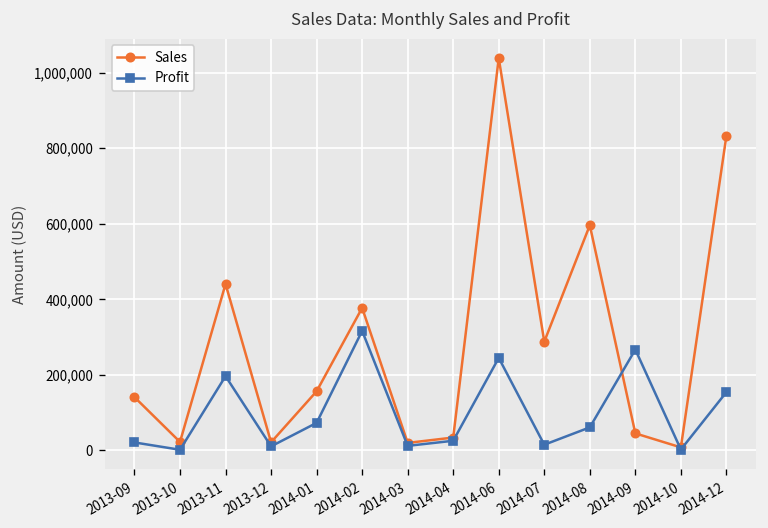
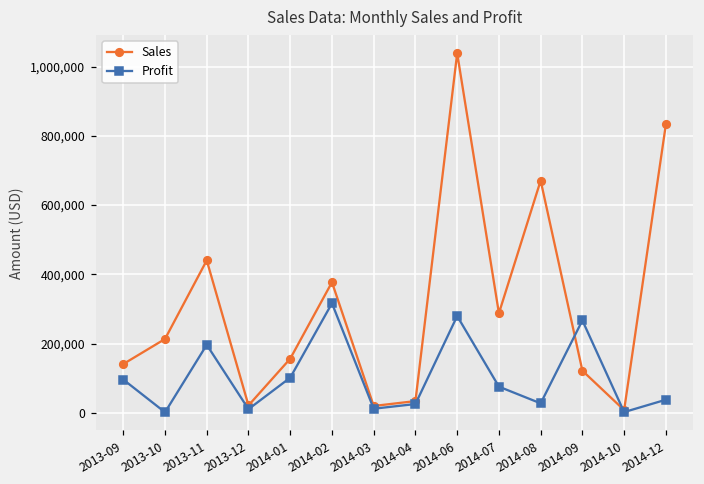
Profit, 2013-09: 20,000 -> 100,000
Sales, 2013-10: 20,000 -> 210,000
Profit, 2014-01: 70,000 -> 100,000
Profit, 2014-06: 240,000 -> 280,000
Profit, 2014-07: 20,000 -> 80,000
Sales, 2014-08: 600,000 -> 670,000
Profit, 2014-08: 60,000 -> 30,000
Sales, 2014-09: 50,000 -> 120,000
Profit, 2014-12: 150,000 -> 40,000
